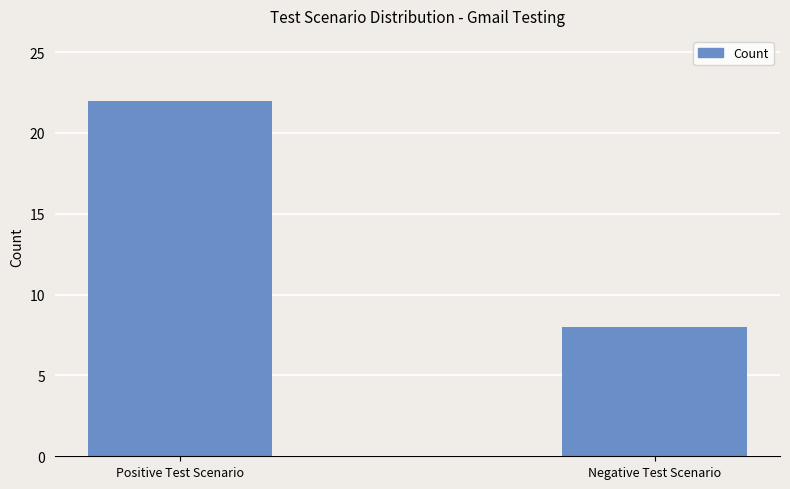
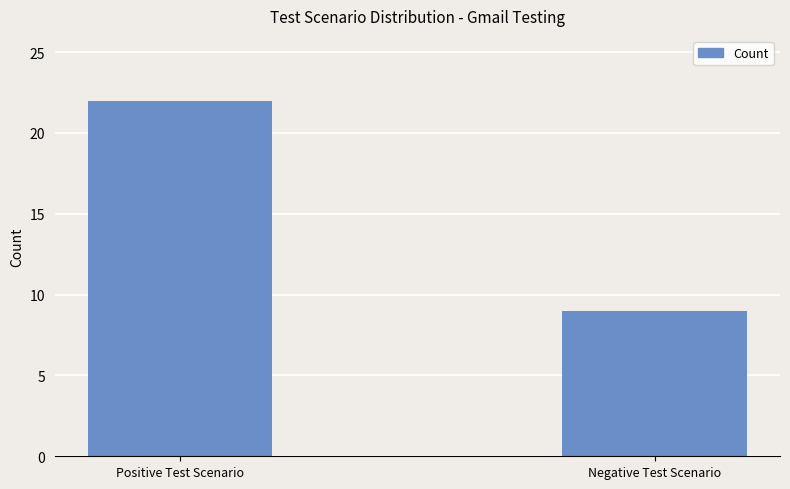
Negative Test Scenario: 8 -> 9
